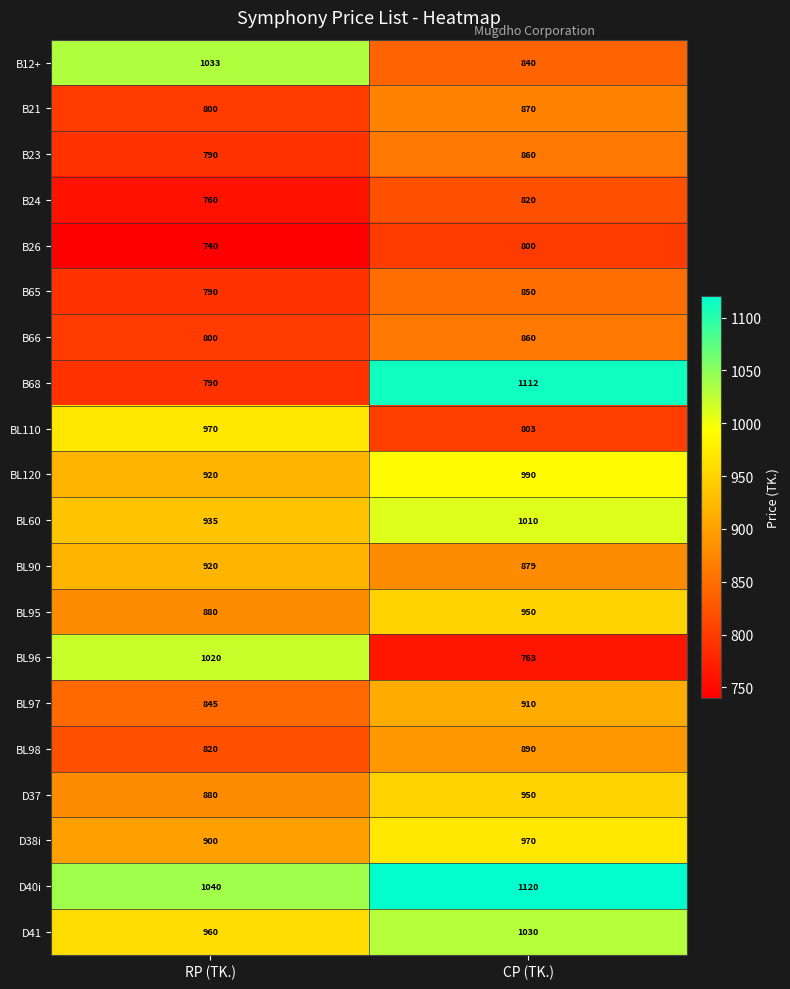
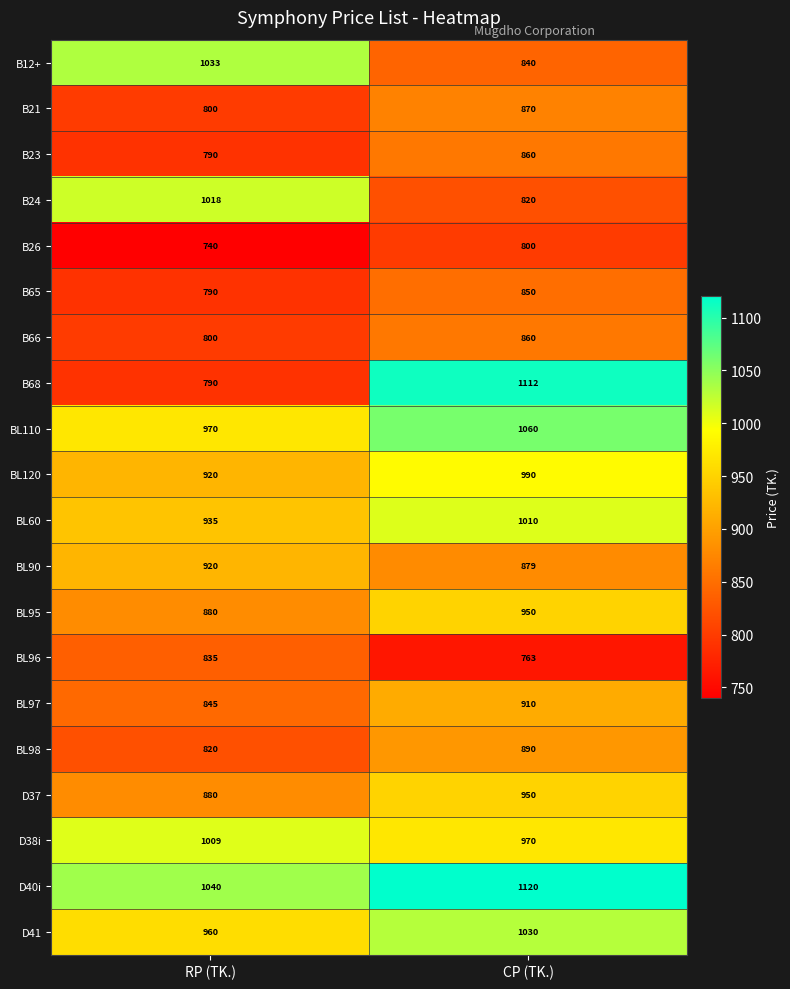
B24, RP (TK.): 760 -> 1018
BL110, CP (TK.): 803 -> 1060
BL96, RP (TK.): 1020 -> 835
D38i, RP (TK.): 900 -> 1009
